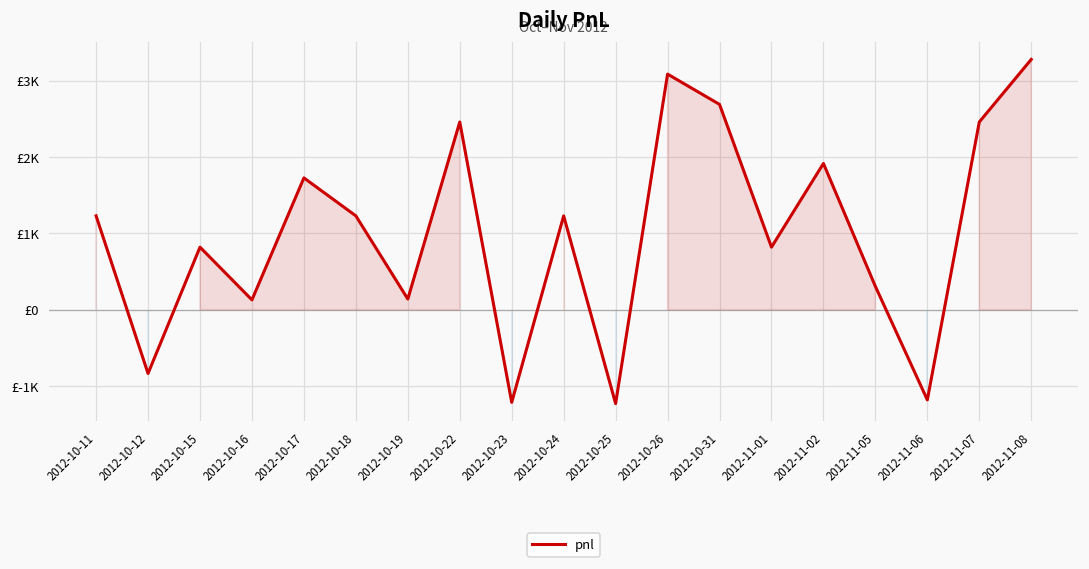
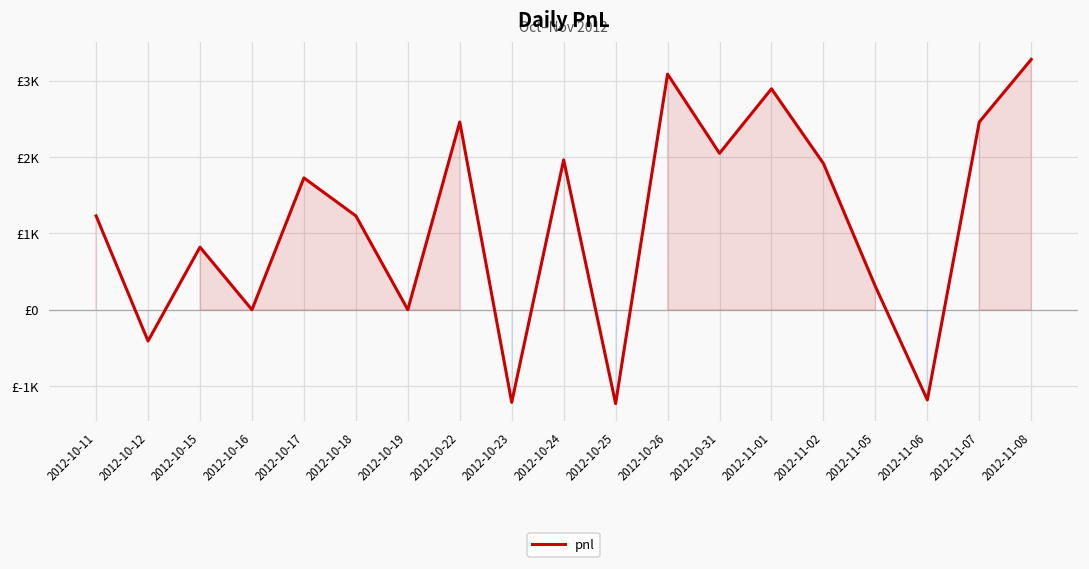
2012-10-12: £-800 -> £-400
2012-10-16: £100 -> £0
2012-10-19: £100 -> £0
2012-10-24: £1200 -> £2000
2012-10-31: £2700 -> £2100
2012-11-01: £800 -> £2900
